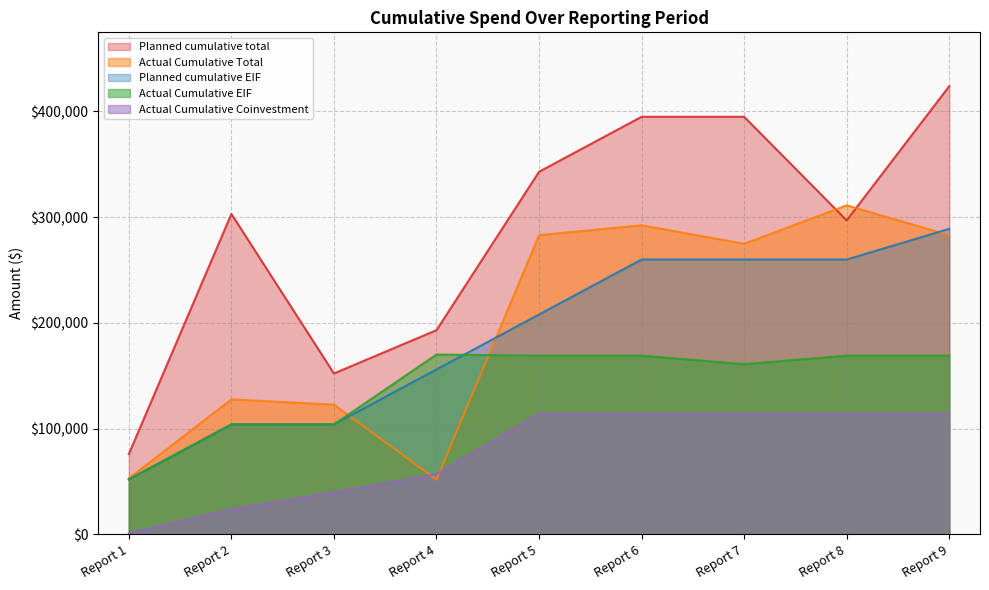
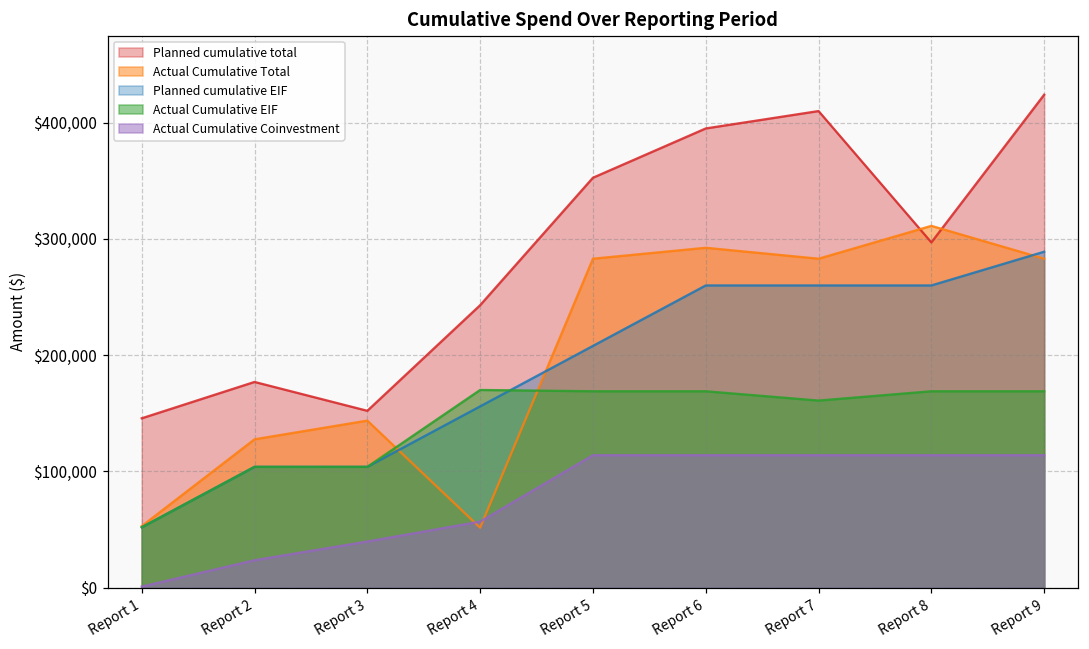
Planned cumulative total, Report 1: $76,000 -> $146,000
Planned cumulative total, Report 2: $303,000 -> $177,000
Actual Cumulative Total, Report 3: $123,000 -> $144,000
Planned cumulative total, Report 4: $193,000 -> $243,000
Planned cumulative total, Report 5: $343,000 -> $353,000
Planned cumulative total, Report 7: $395,000 -> $410,000
Actual Cumulative Total, Report 7: $275,000 -> $283,000
